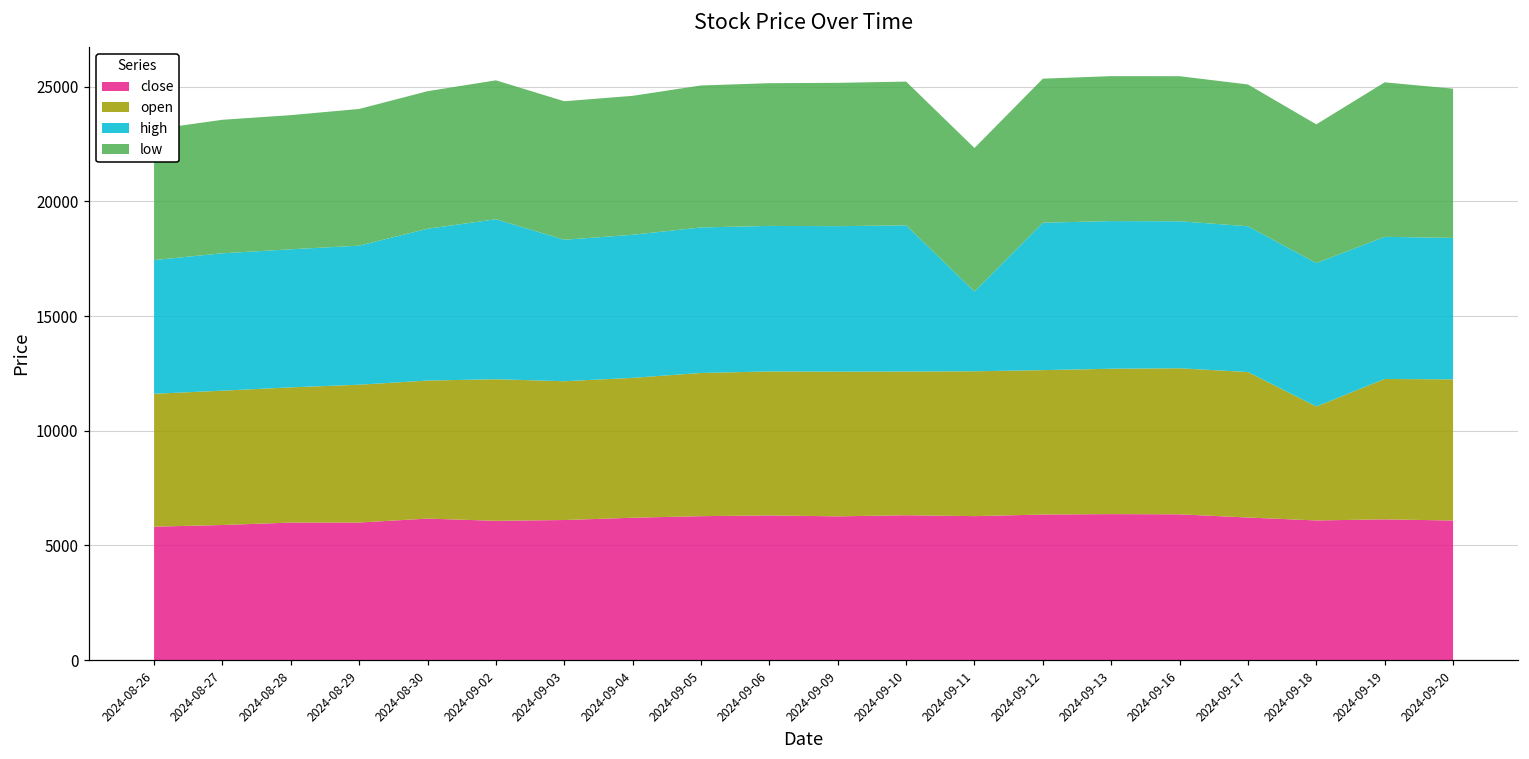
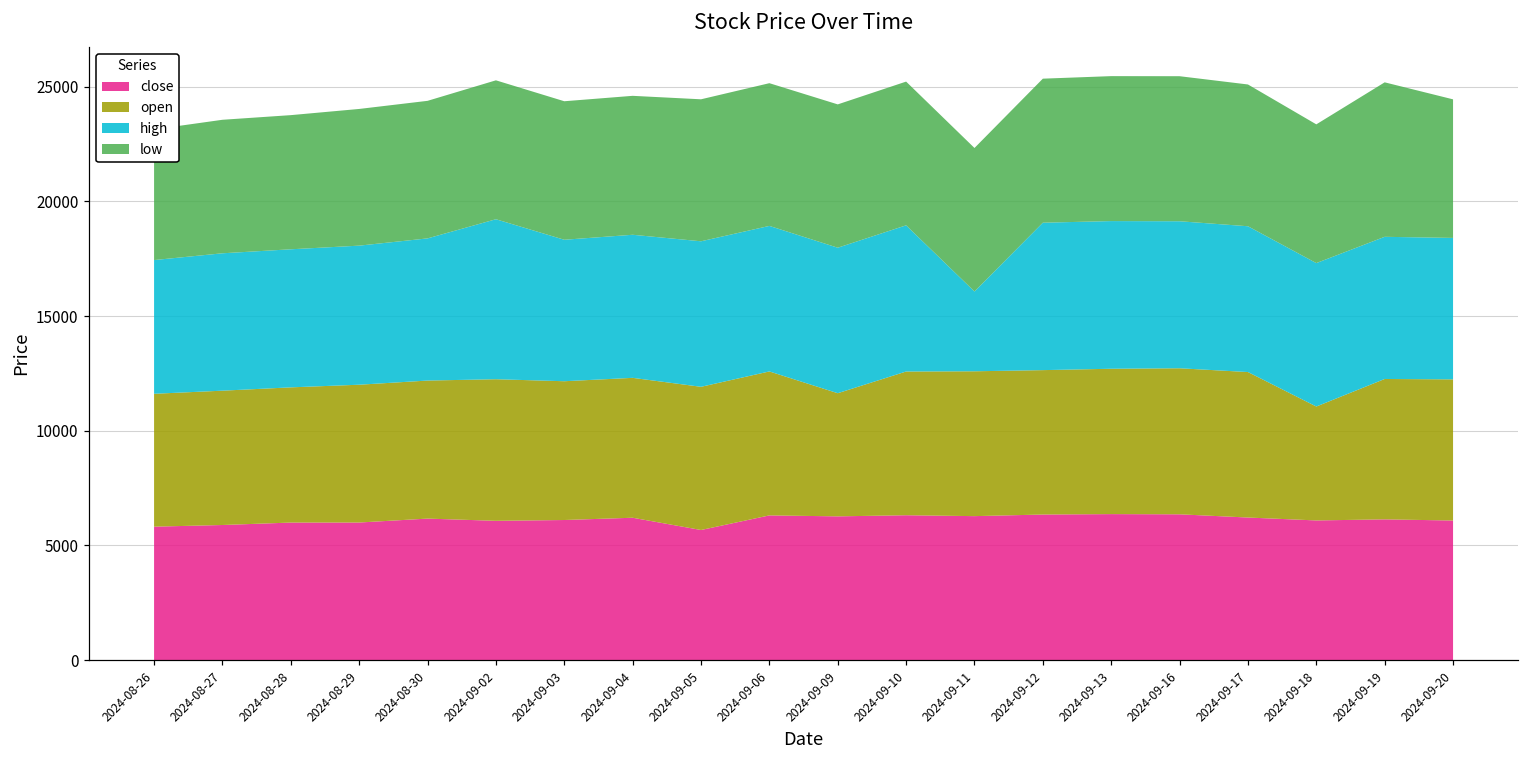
high, 2024-08-30: 6600 -> 6200
close, 2024-09-05: 6300 -> 5700
open, 2024-09-09: 6300 -> 5400
low, 2024-09-20: 6500 -> 6000
